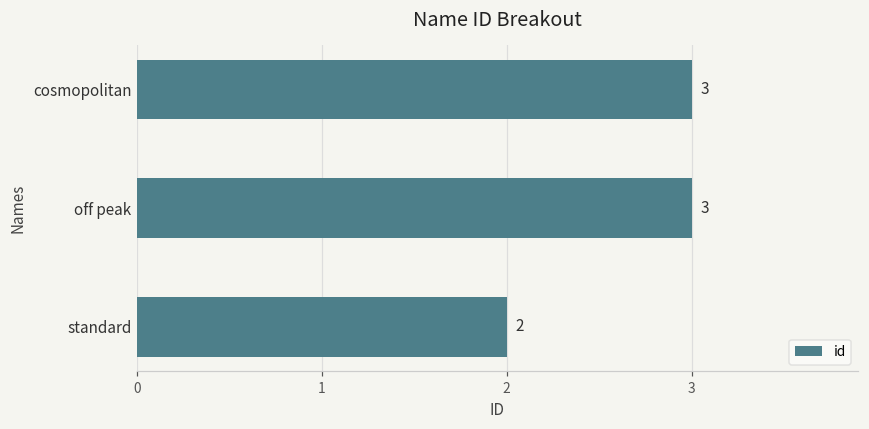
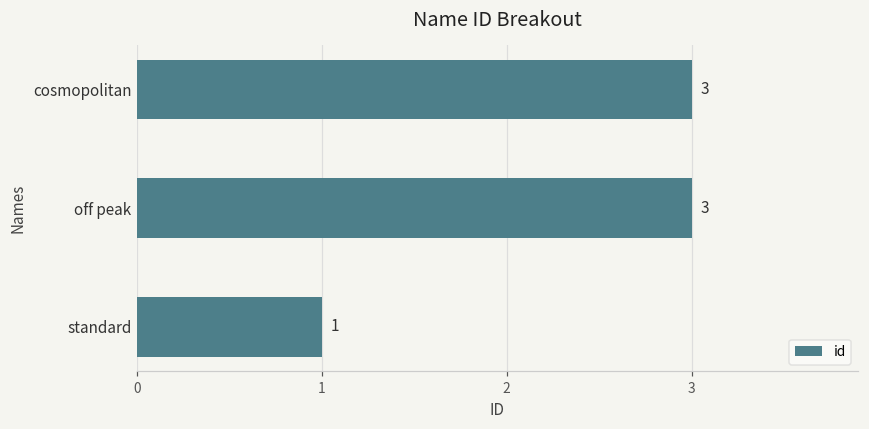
standard: 2 -> 1
